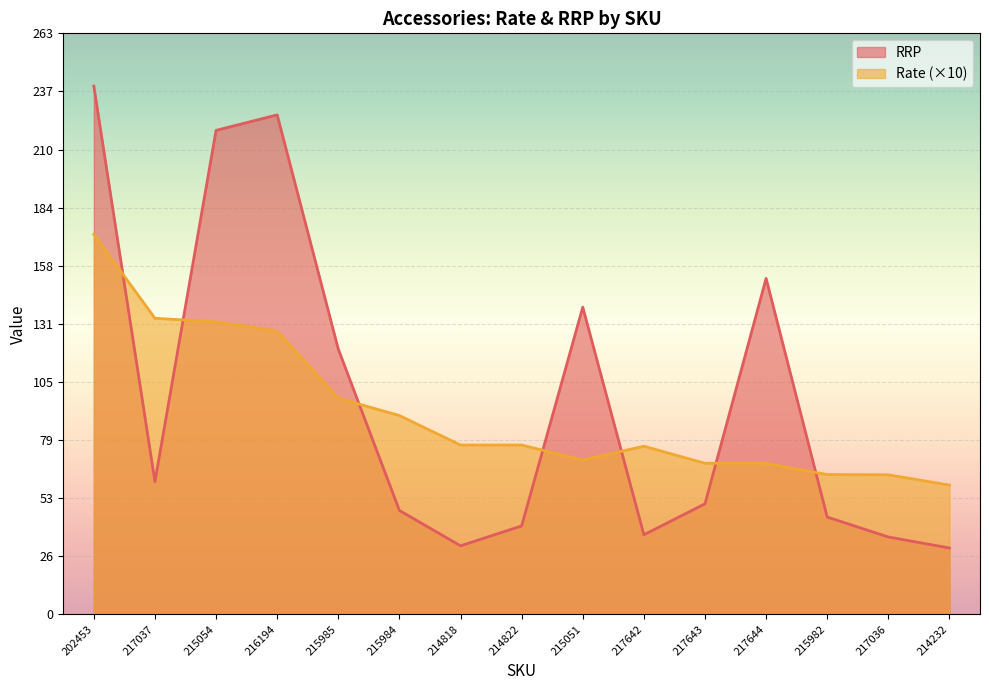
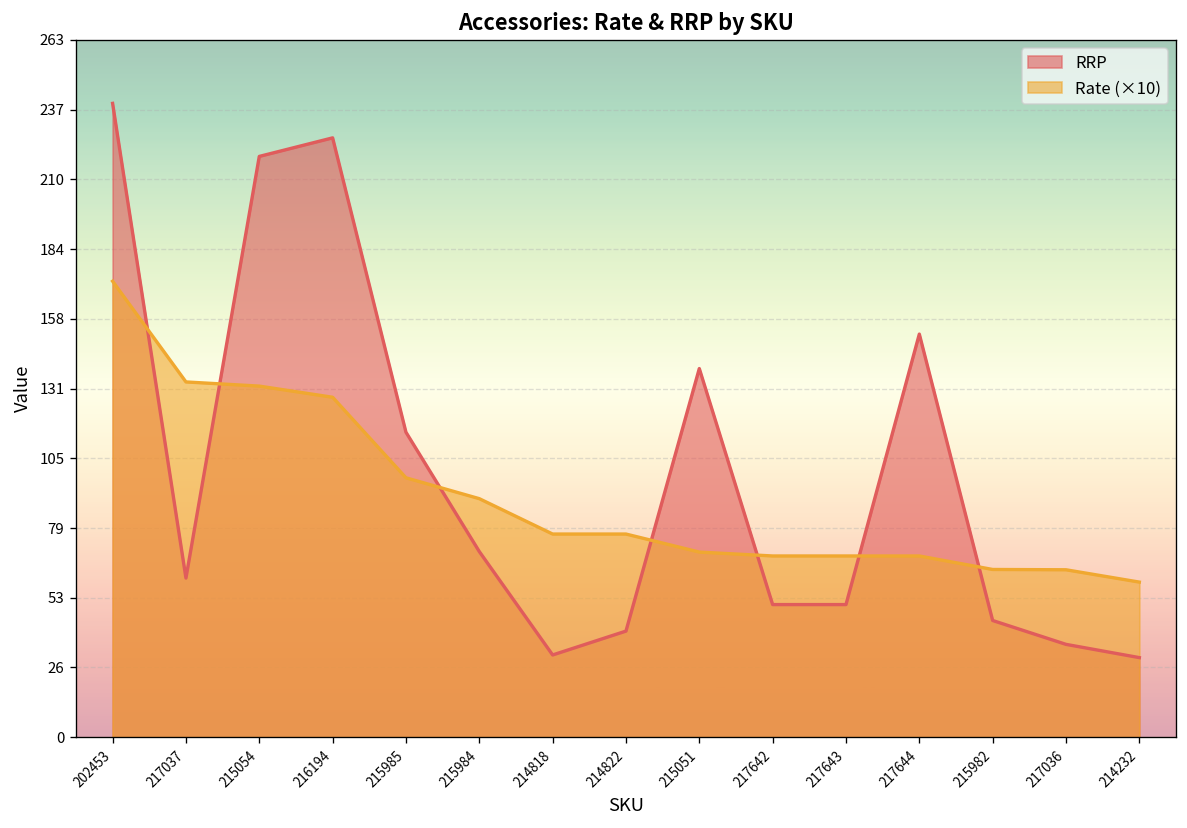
RRP, 215985: 120 -> 115
RRP, 215984: 47 -> 70
RRP, 217642: 36 -> 50
Rate (×10), 217642: 76 -> 68
